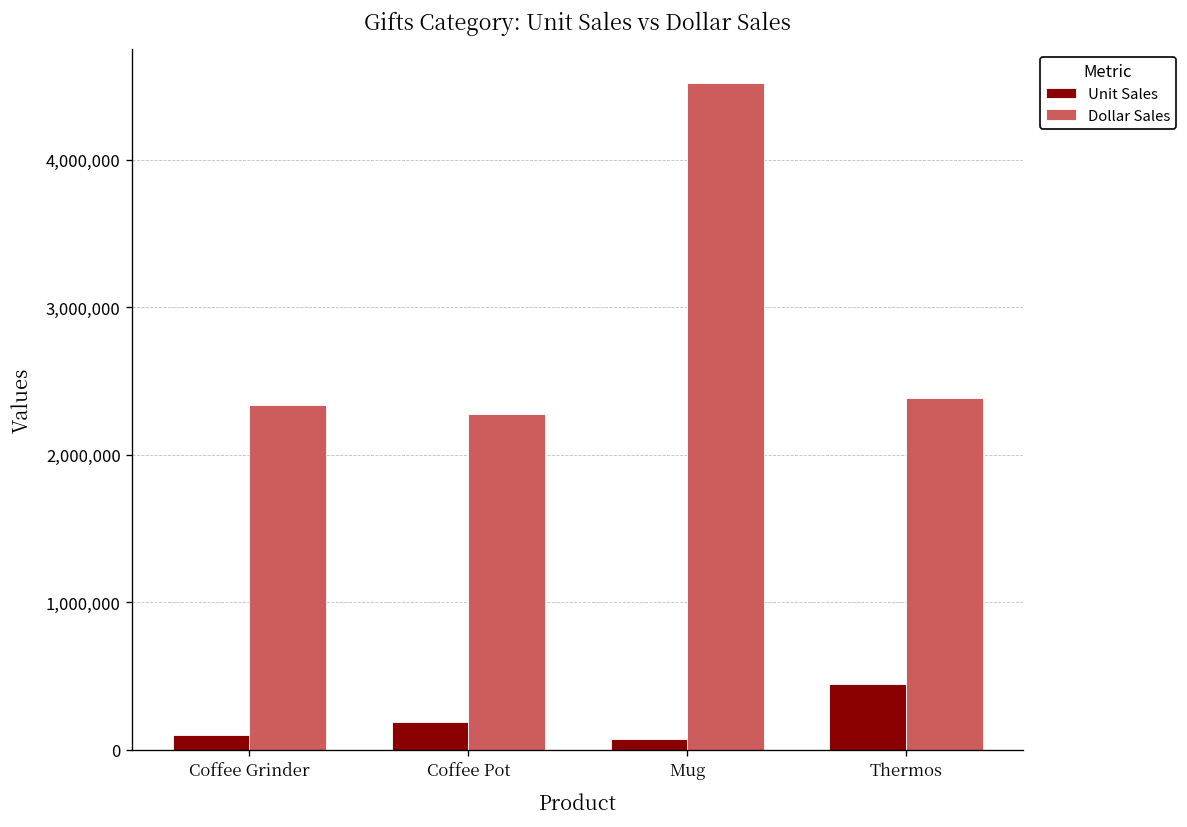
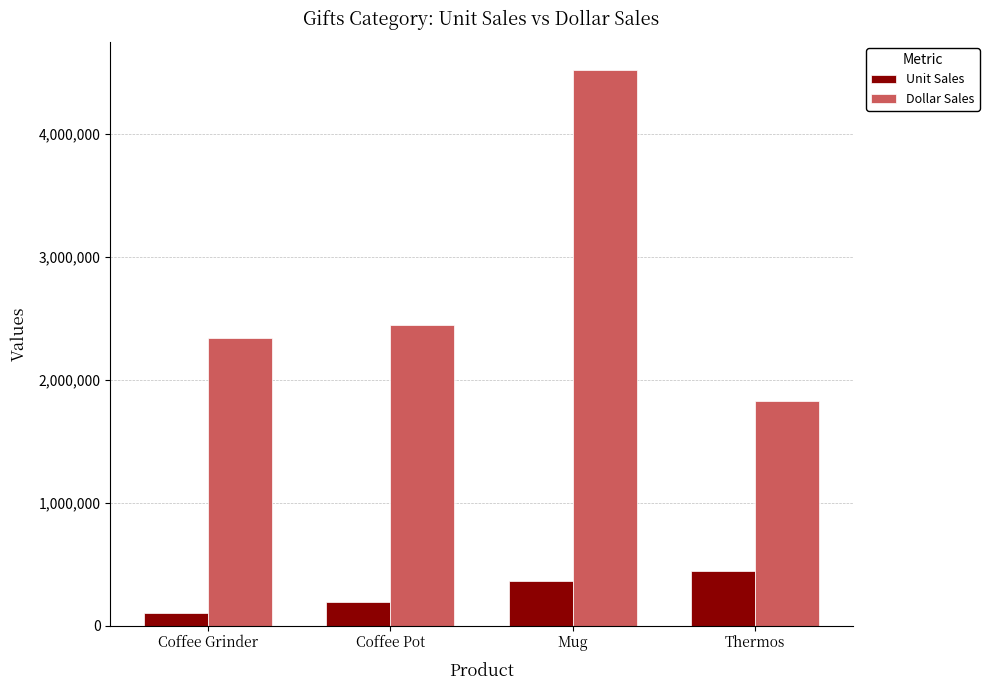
Dollar Sales, Coffee Pot: 2,280,000 -> 2,450,000
Unit Sales, Mug: 80,000 -> 360,000
Dollar Sales, Thermos: 2,390,000 -> 1,830,000
